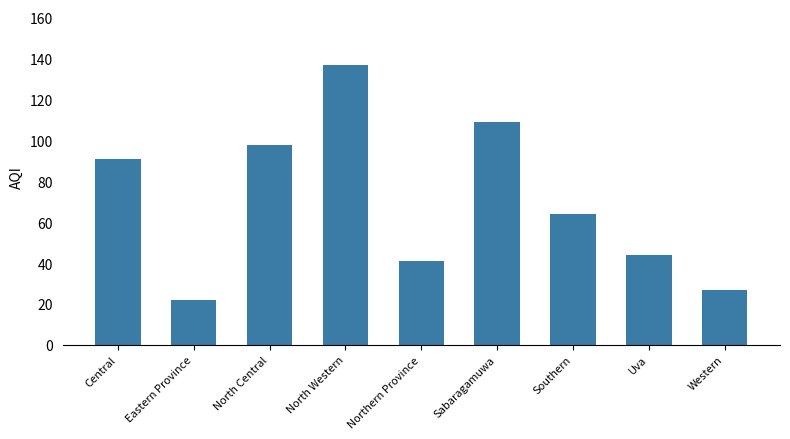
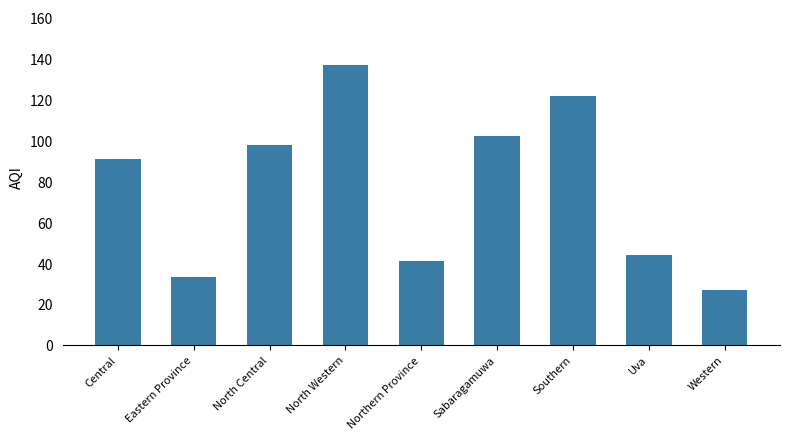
Eastern Province: 22 -> 33
Sabaragamuwa: 109 -> 102
Southern: 64 -> 122
